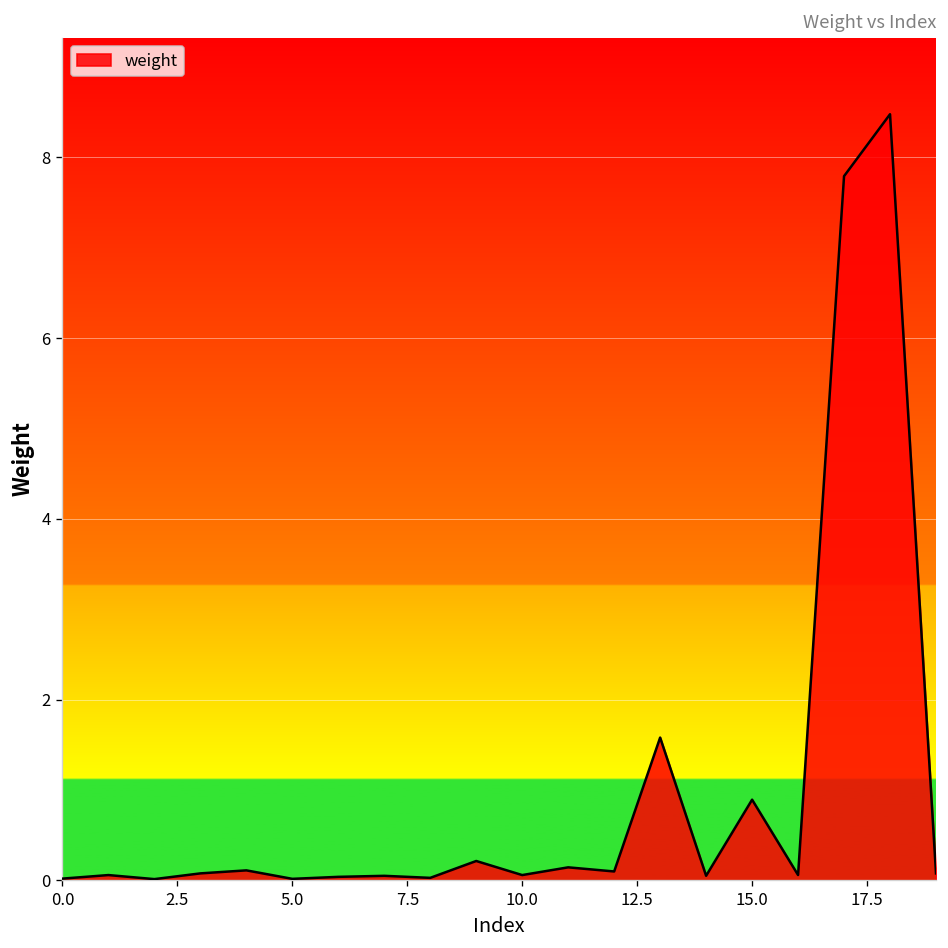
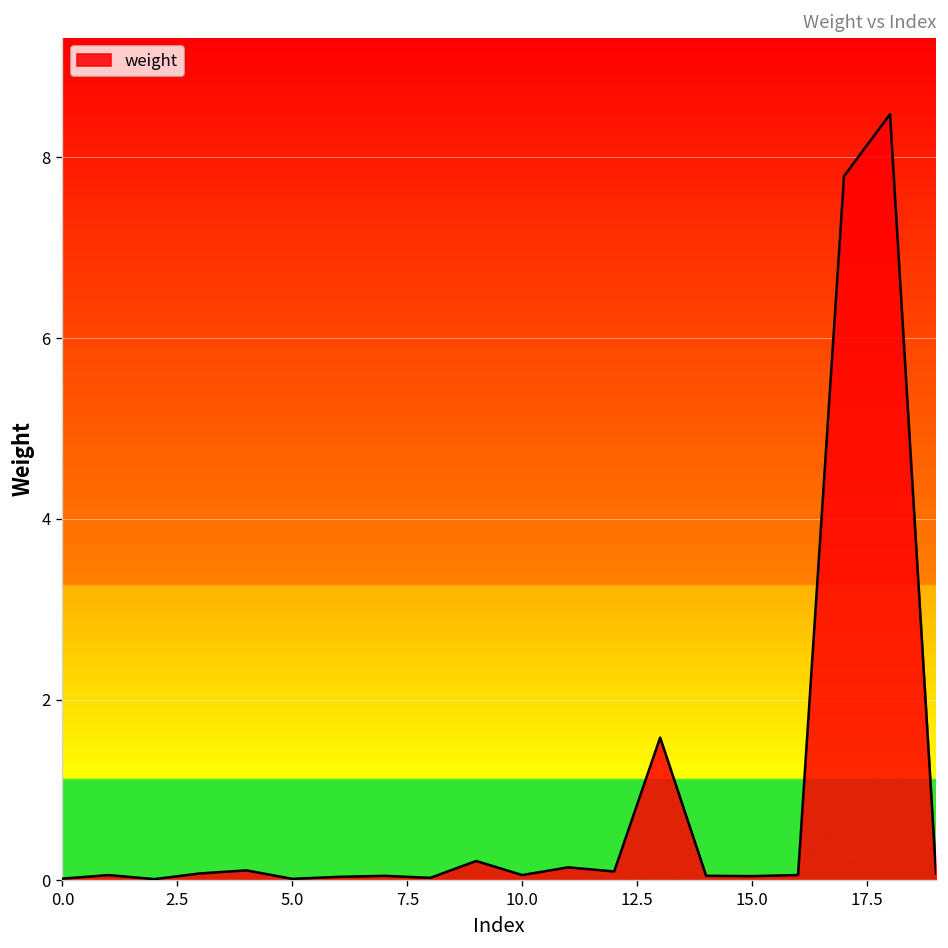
15.0: 0.9 -> 0.0
